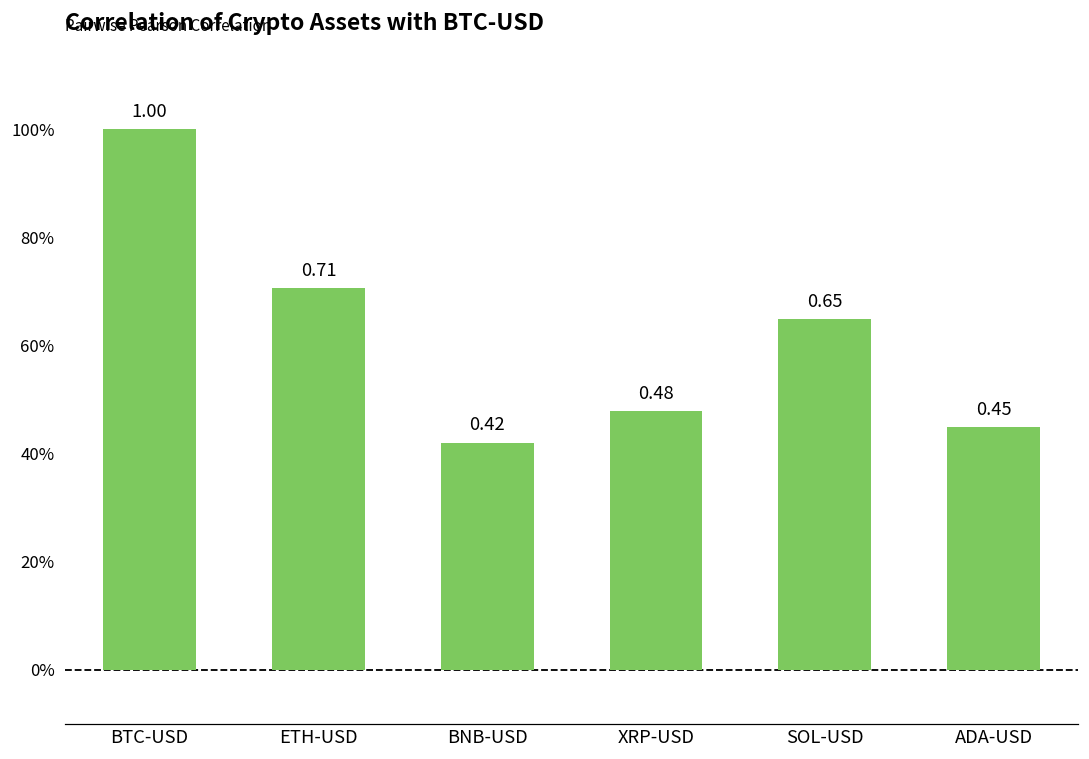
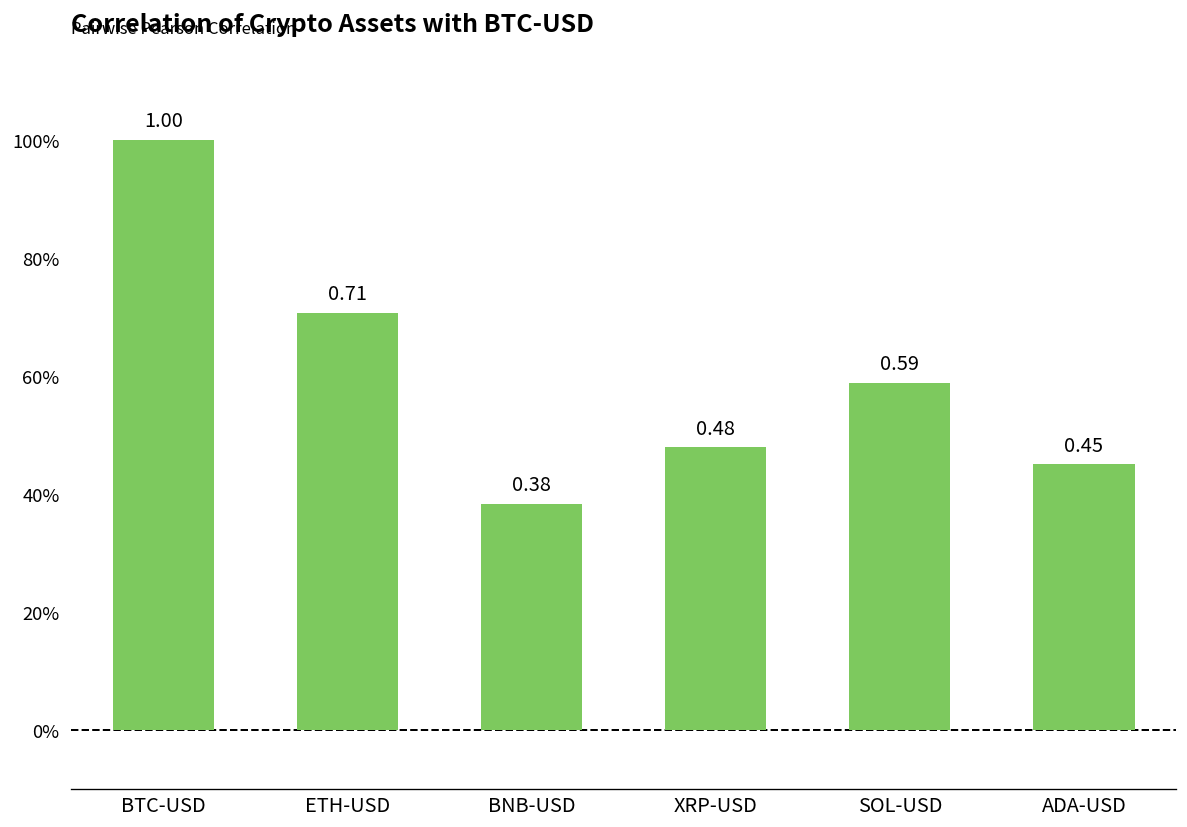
BNB-USD: 0.42 -> 0.38
SOL-USD: 0.65 -> 0.59
